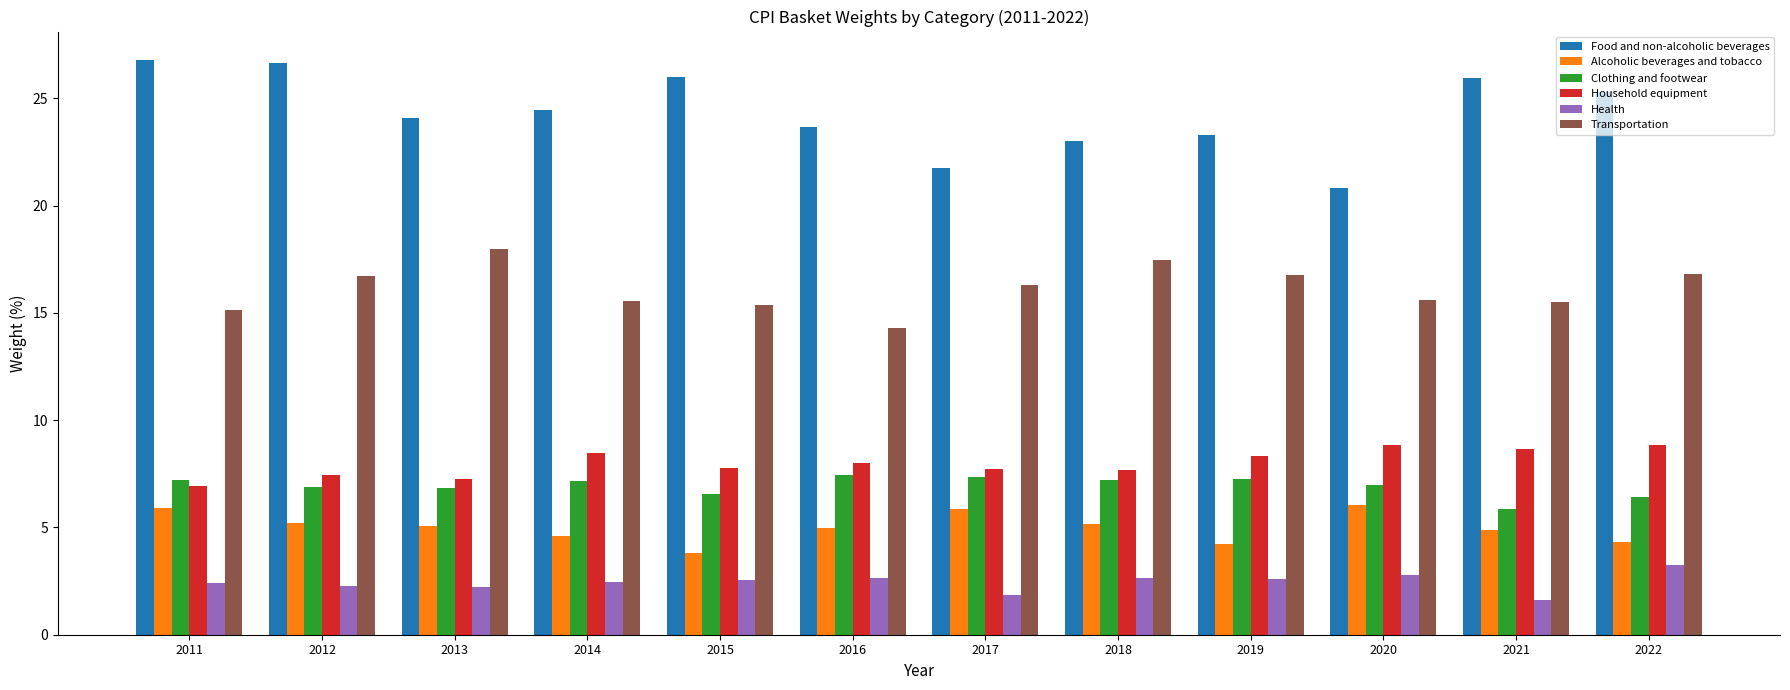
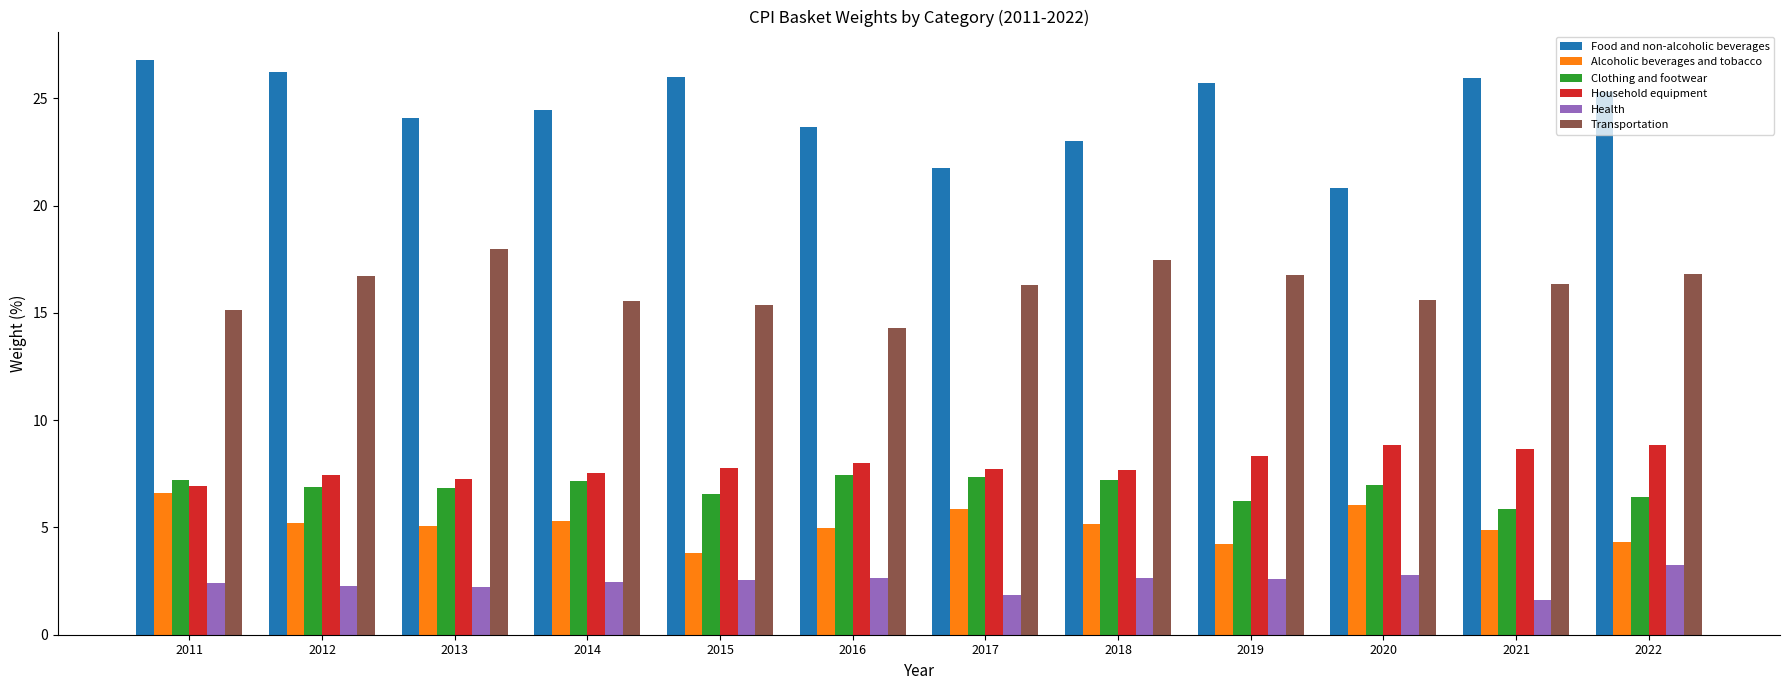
Alcoholic beverages and tobacco, 2011: 5.9 -> 6.6
Food and non-alcoholic beverages, 2012: 26.7 -> 26.2
Alcoholic beverages and tobacco, 2014: 4.6 -> 5.3
Household equipment, 2014: 8.5 -> 7.5
Food and non-alcoholic beverages, 2019: 23.3 -> 25.7
Clothing and footwear, 2019: 7.2 -> 6.2
Transportation, 2021: 15.5 -> 16.3
